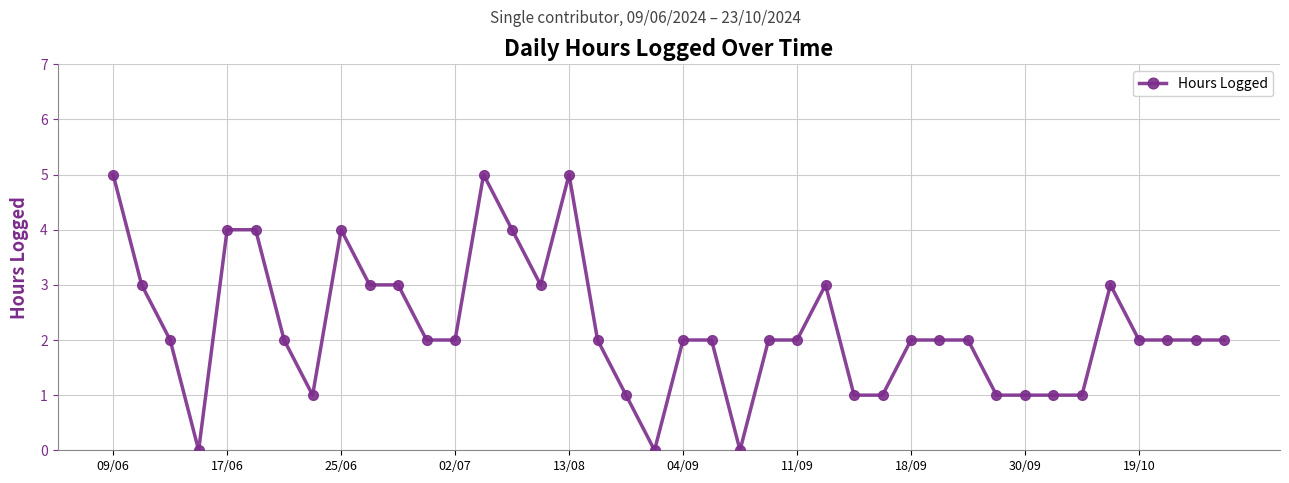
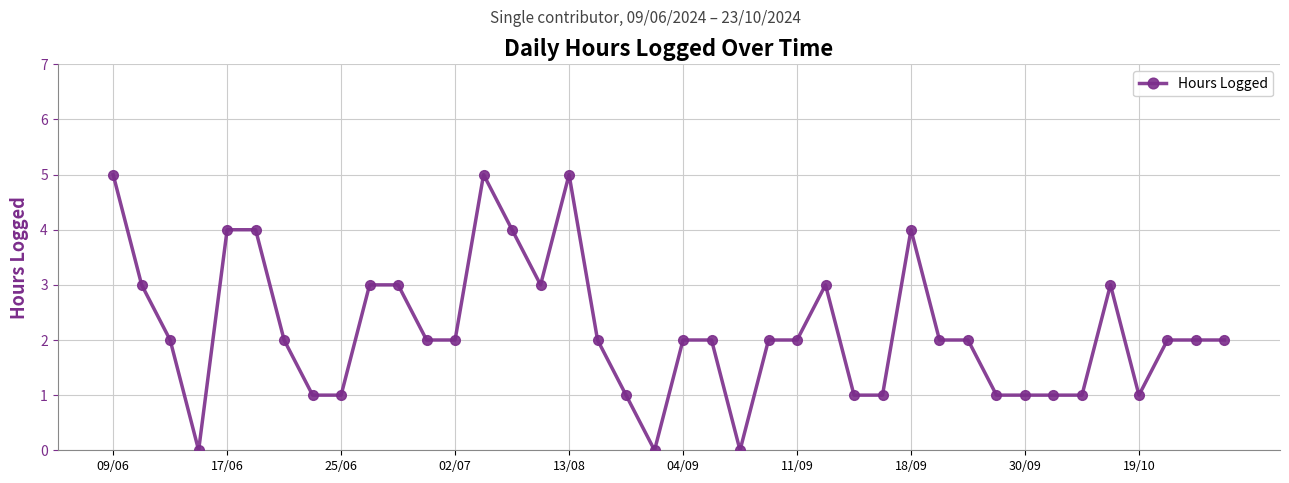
25/06: 4 -> 1
18/09: 2 -> 4
19/10: 2 -> 1
